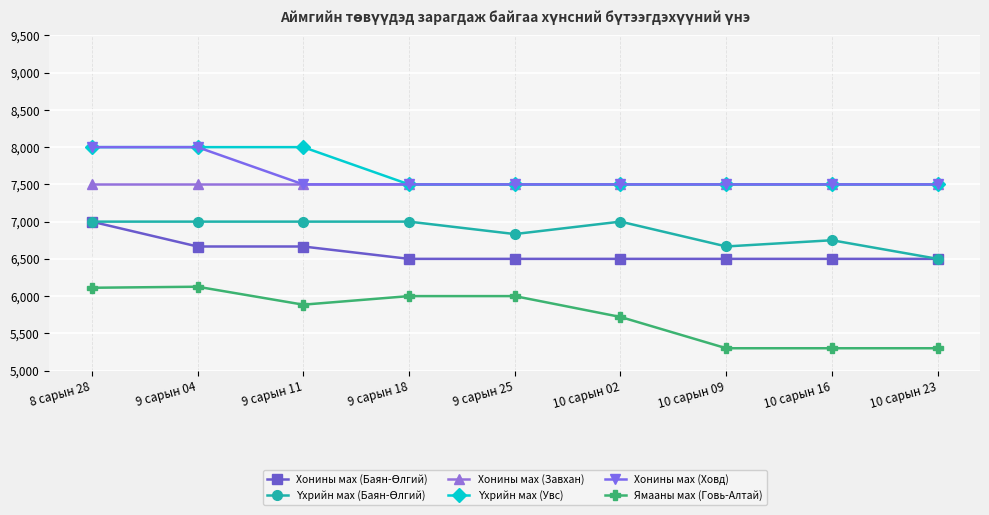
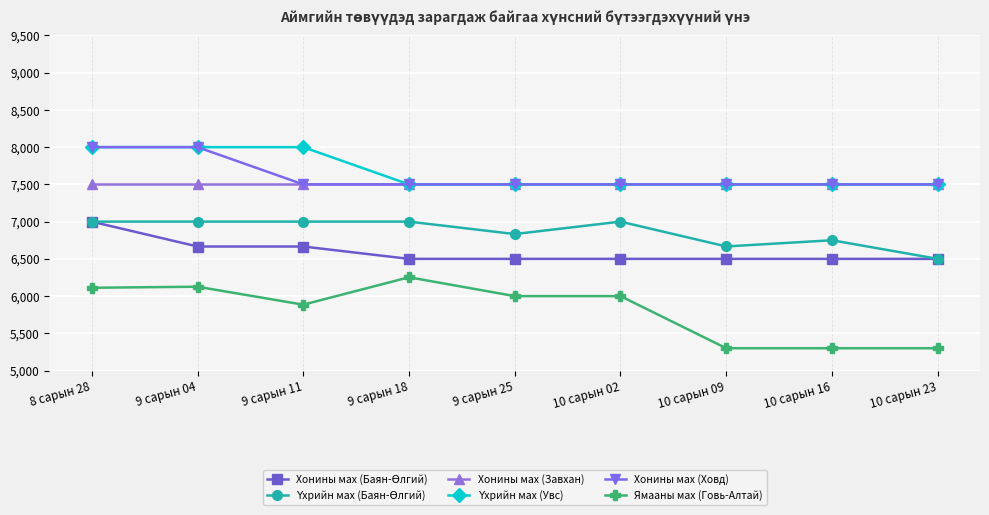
Ямааны мах (Говь-Алтай), 9 сарын 18: 6,000 -> 6,300
Ямааны мах (Говь-Алтай), 10 сарын 02: 5,700 -> 6,000
